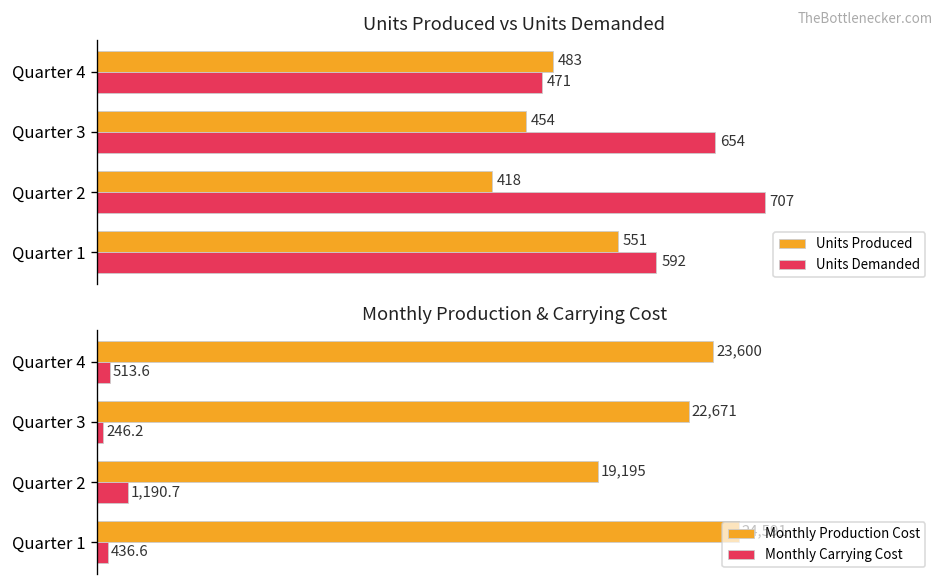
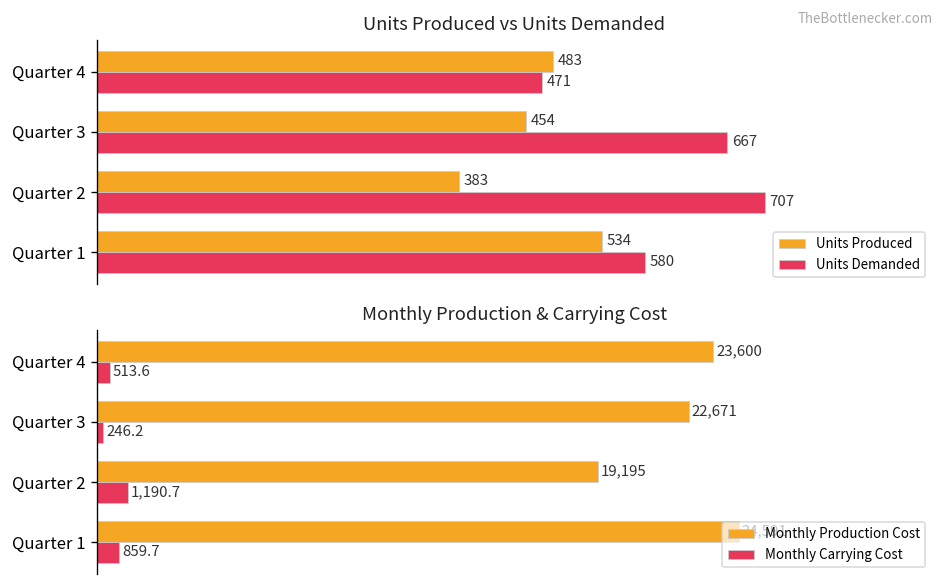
Units Produced vs Units Demanded, Units Demanded, Quarter 3: 654 -> 667
Units Produced vs Units Demanded, Units Produced, Quarter 2: 418 -> 383
Units Produced vs Units Demanded, Units Produced, Quarter 1: 551 -> 534
Units Produced vs Units Demanded, Units Demanded, Quarter 1: 592 -> 580
Monthly Production & Carrying Cost, Monthly Carrying Cost, Quarter 1: 436.6 -> 859.7
